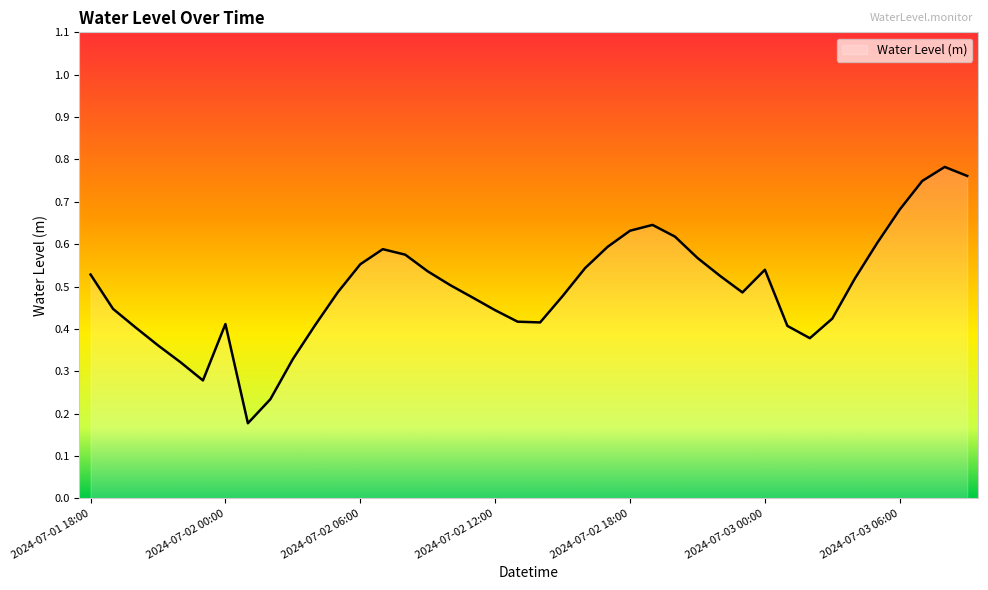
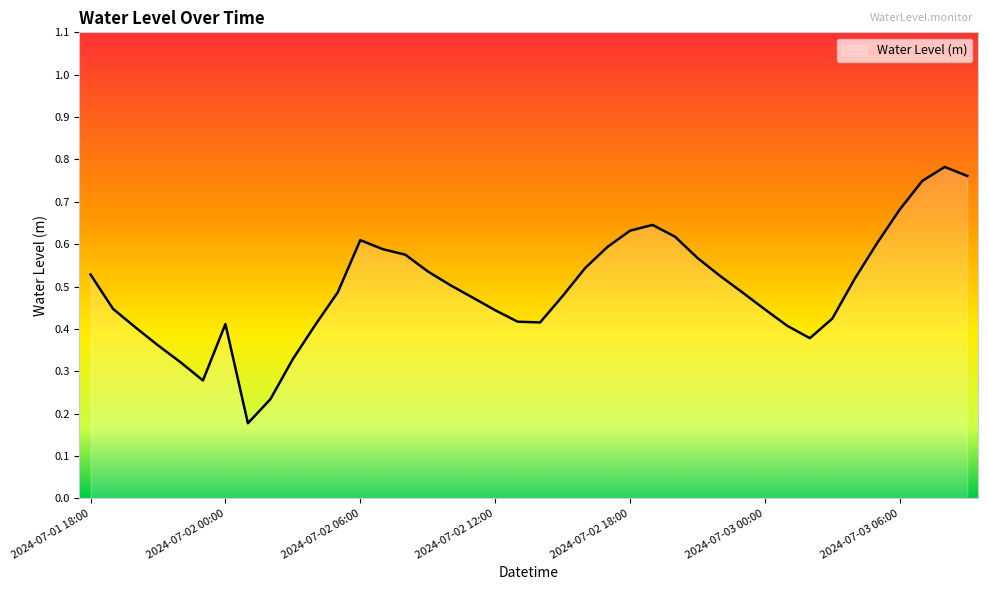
2024-07-02 06:00: 0.55 -> 0.61
2024-07-03 00:00: 0.54 -> 0.45
